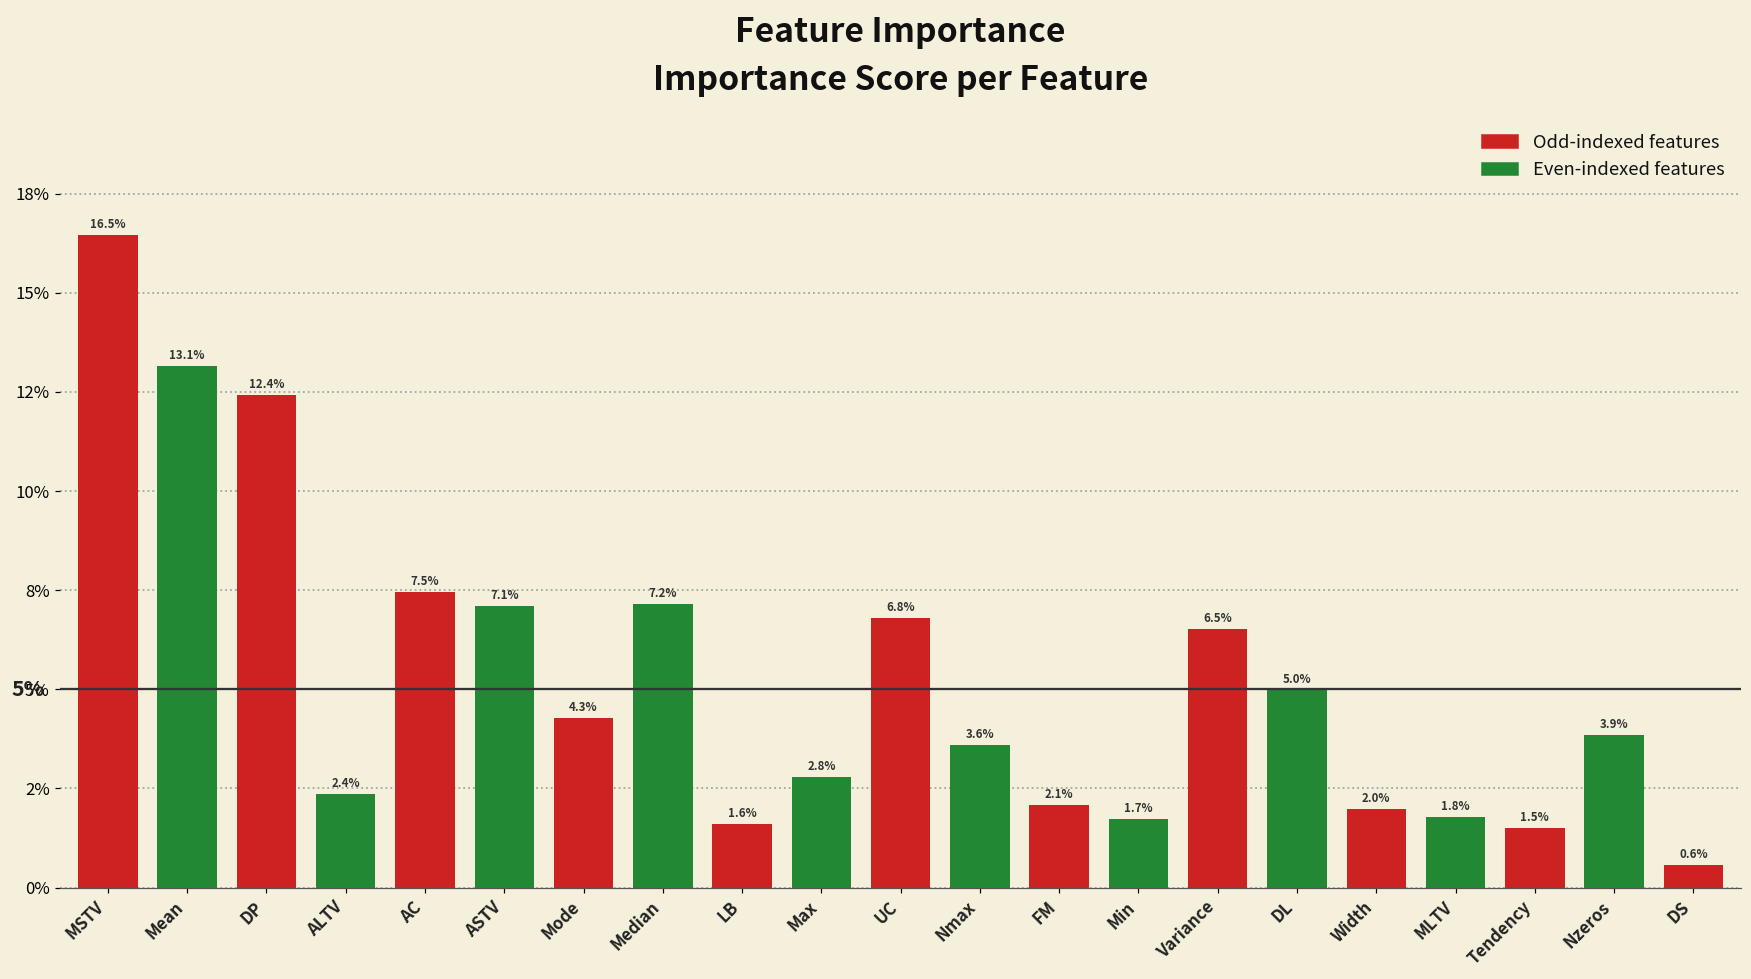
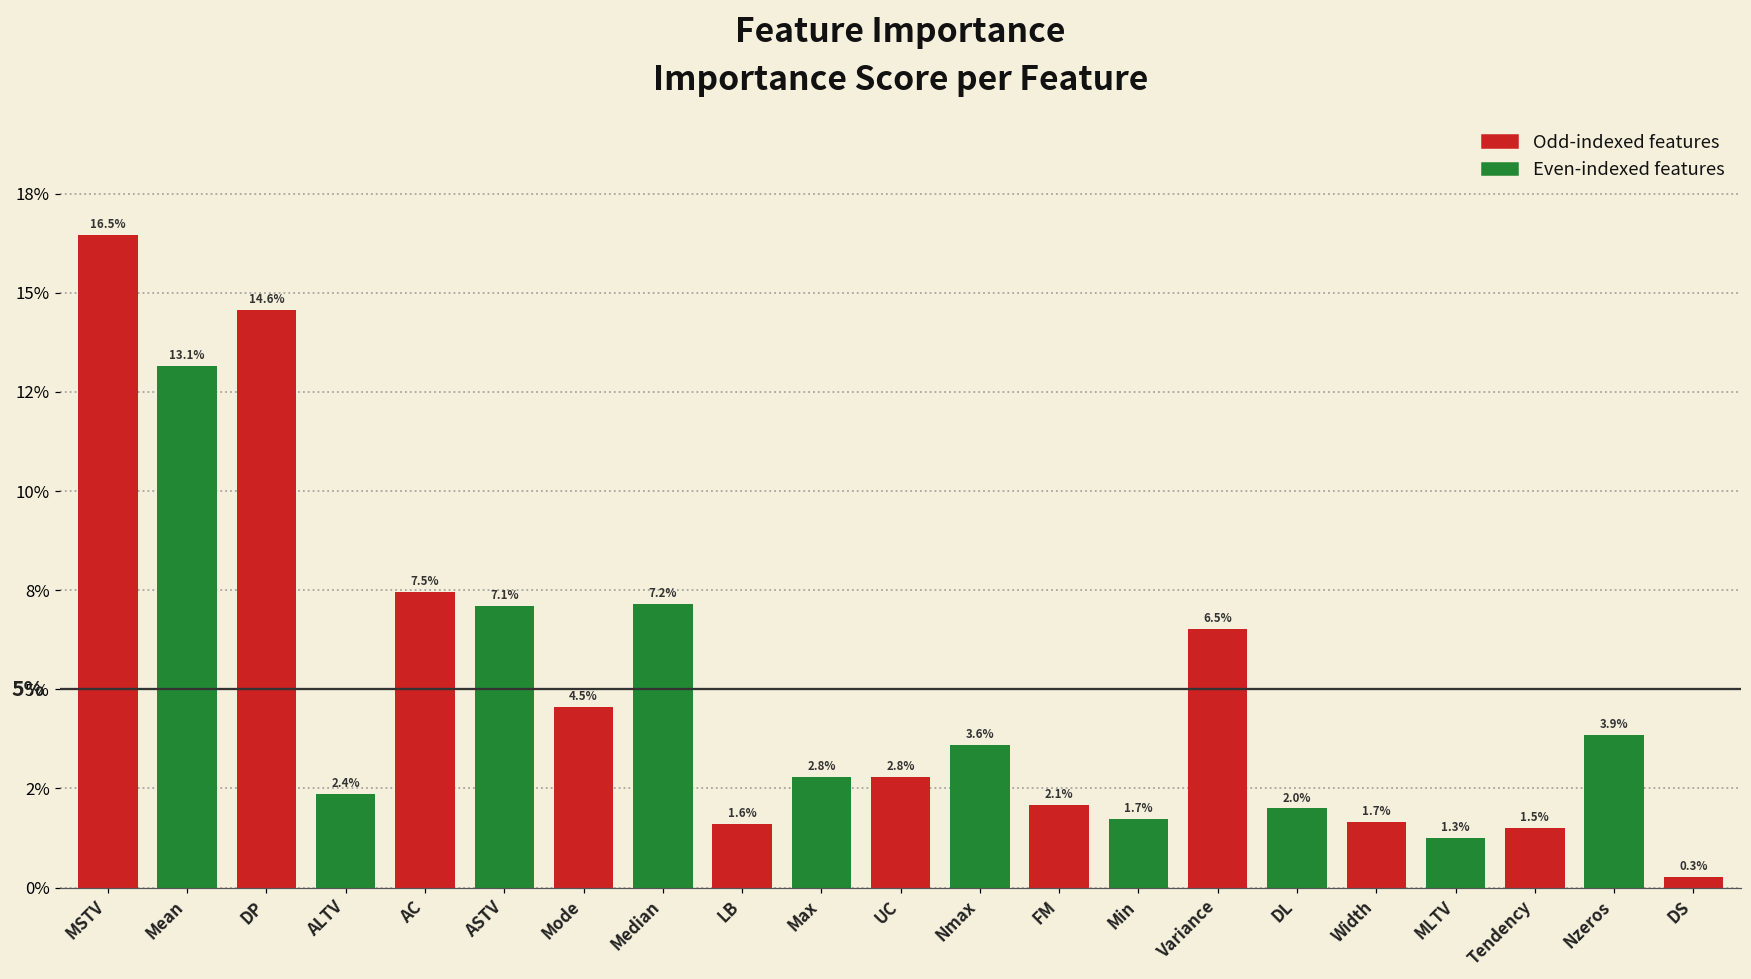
DP: 12.4% -> 14.6%
Mode: 4.3% -> 4.5%
UC: 6.8% -> 2.8%
DL: 5.0% -> 2.0%
Width: 2.0% -> 1.7%
MLTV: 1.8% -> 1.3%
DS: 0.6% -> 0.3%
